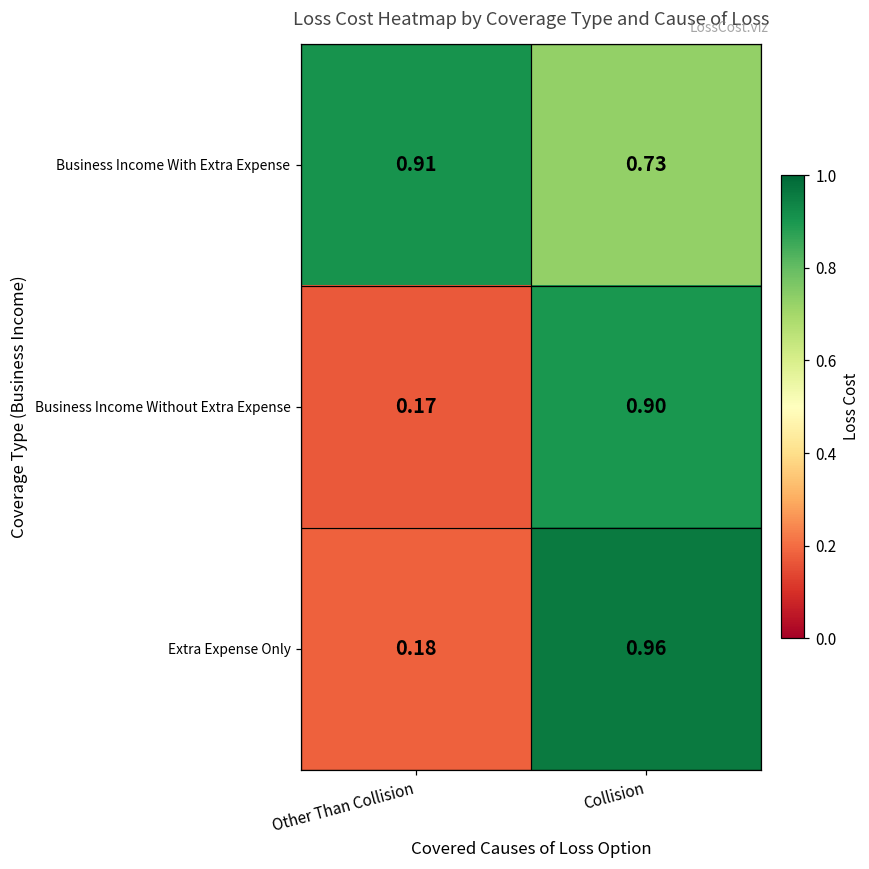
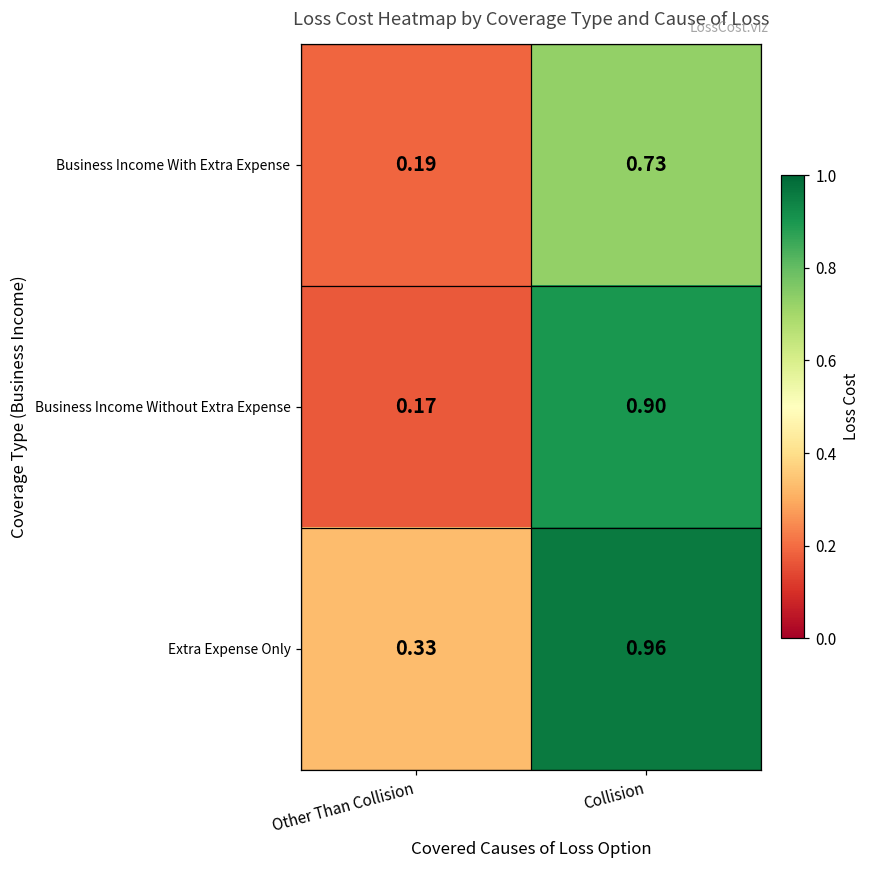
Business Income With Extra Expense, Other Than Collision: 0.91 -> 0.19
Extra Expense Only, Other Than Collision: 0.18 -> 0.33
